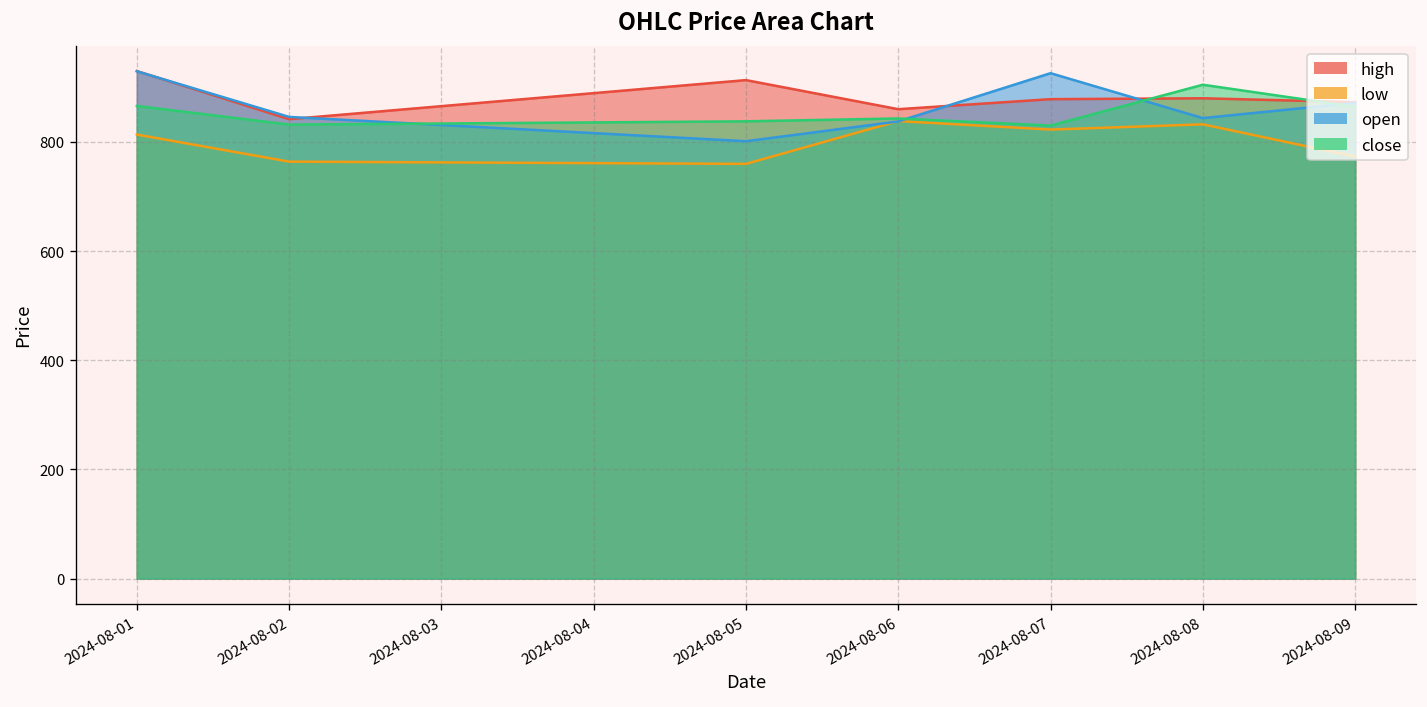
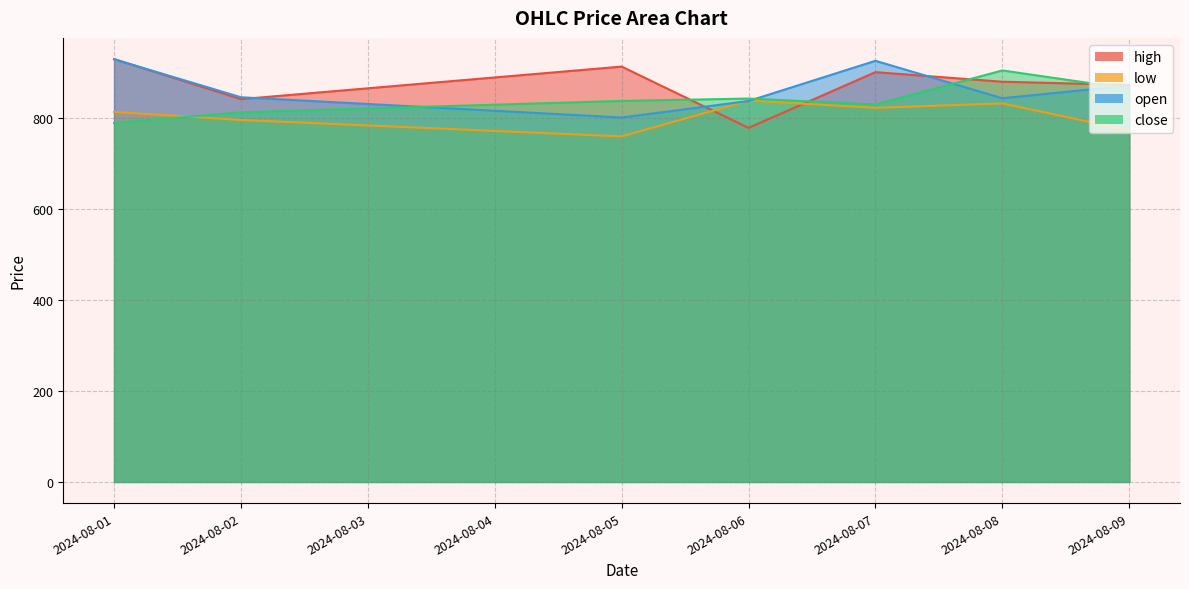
close, 2024-08-01: 870 -> 790
low, 2024-08-02: 760 -> 800
close, 2024-08-02: 830 -> 810
high, 2024-08-06: 860 -> 780
high, 2024-08-07: 880 -> 900
